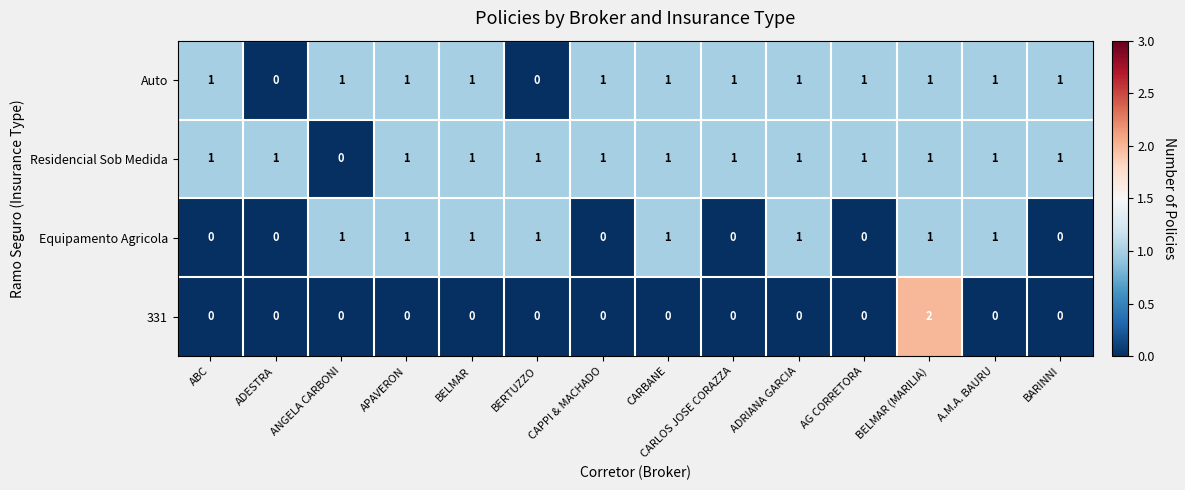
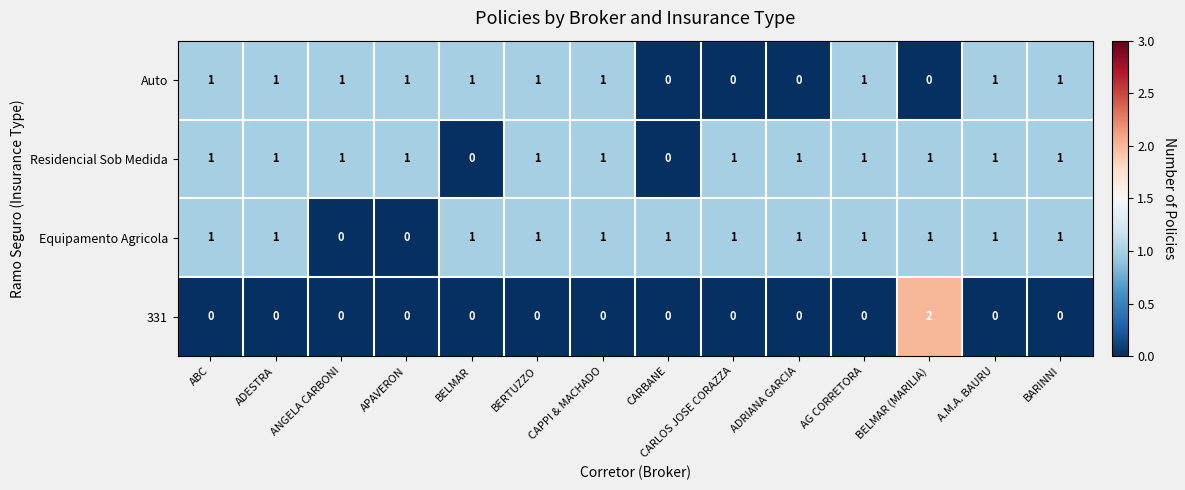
Auto, ADESTRA: 0 -> 1
Auto, BERTUZZO: 0 -> 1
Auto, CARBANE: 1 -> 0
Auto, CARLOS JOSE CORAZZA: 1 -> 0
Auto, ADRIANA GARCIA: 1 -> 0
Auto, BELMAR (MARILIA): 1 -> 0
Residencial Sob Medida, ANGELA CARBONI: 0 -> 1
Residencial Sob Medida, BELMAR: 1 -> 0
Residencial Sob Medida, CARBANE: 1 -> 0
Equipamento Agricola, ABC: 0 -> 1
Equipamento Agricola, ADESTRA: 0 -> 1
Equipamento Agricola, ANGELA CARBONI: 1 -> 0
Equipamento Agricola, APAVERON: 1 -> 0
Equipamento Agricola, CAPPI & MACHADO: 0 -> 1
Equipamento Agricola, CARLOS JOSE CORAZZA: 0 -> 1
Equipamento Agricola, AG CORRETORA: 0 -> 1
Equipamento Agricola, BARINNI: 0 -> 1
